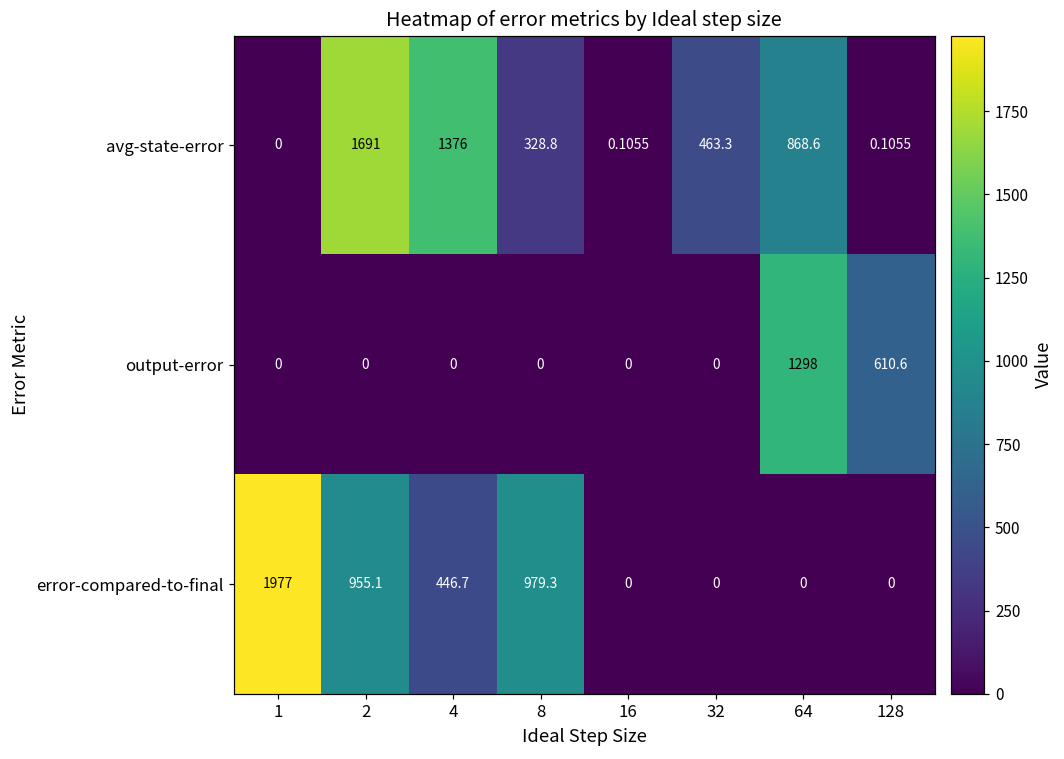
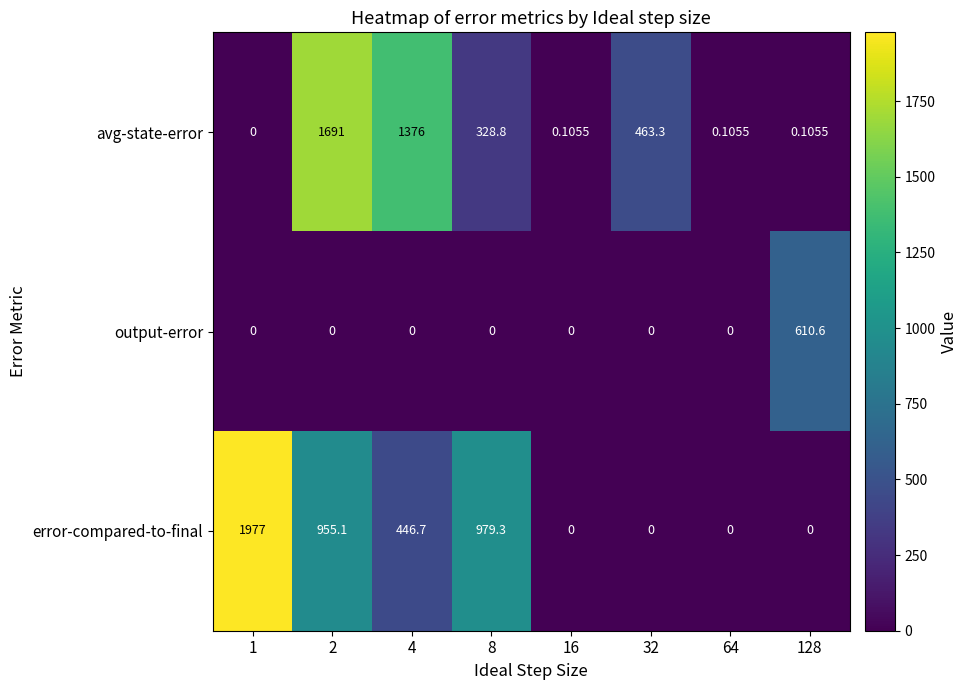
avg-state-error, 64: 868.6 -> 0.1055
output-error, 64: 1298 -> 0
